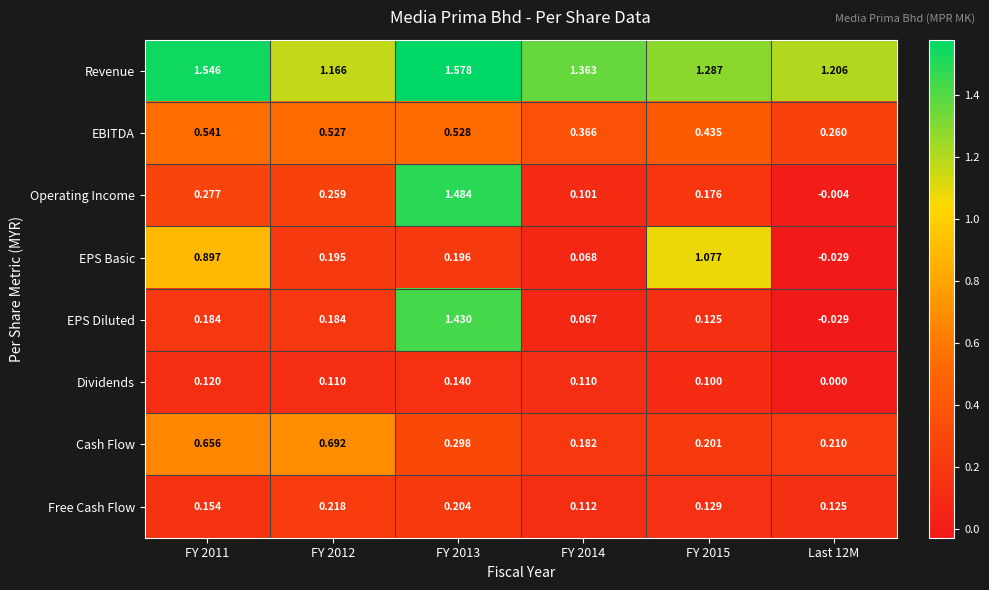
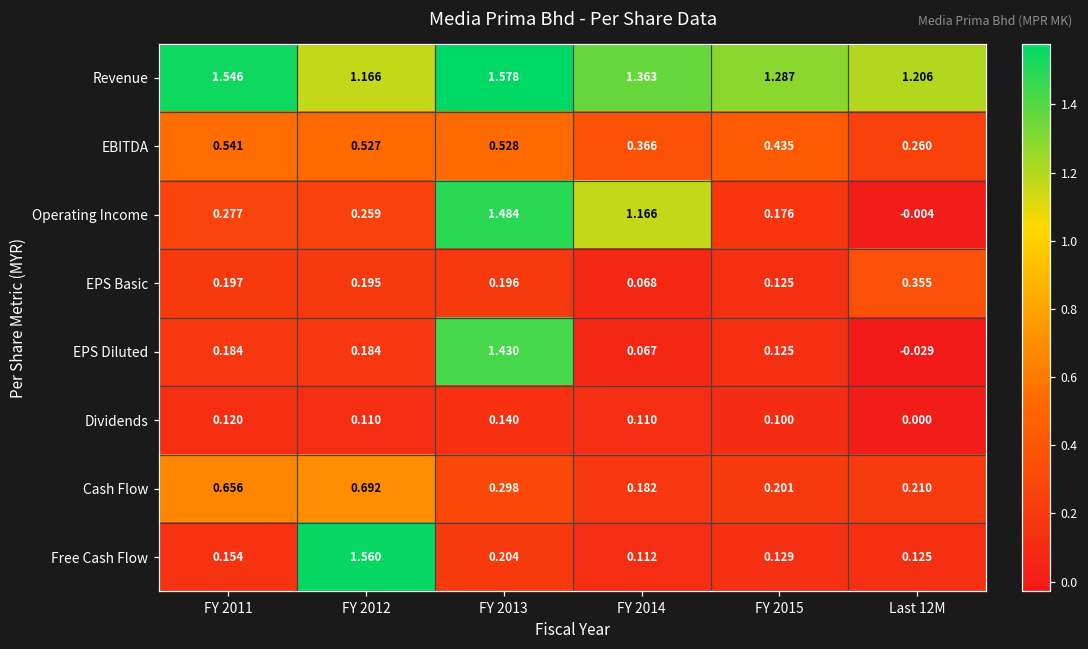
Operating Income, FY 2014: 0.101 -> 1.166
EPS Basic, FY 2011: 0.897 -> 0.197
EPS Basic, FY 2015: 1.077 -> 0.125
EPS Basic, Last 12M: -0.029 -> 0.355
Free Cash Flow, FY 2012: 0.218 -> 1.560
